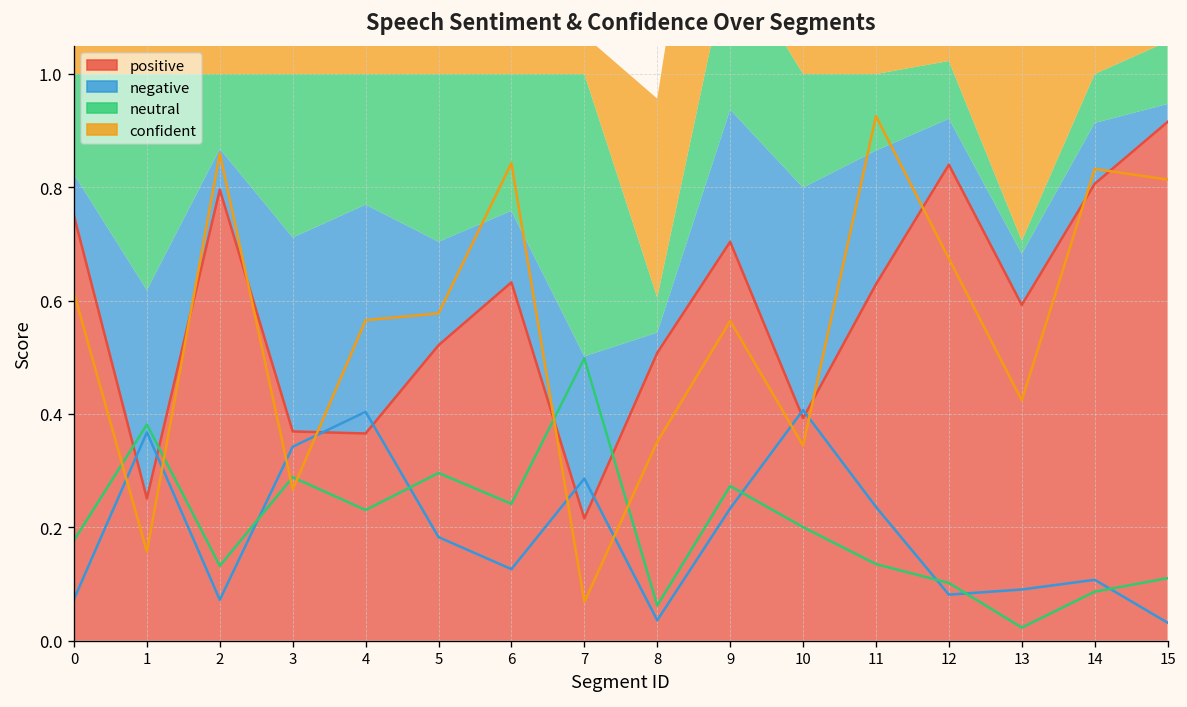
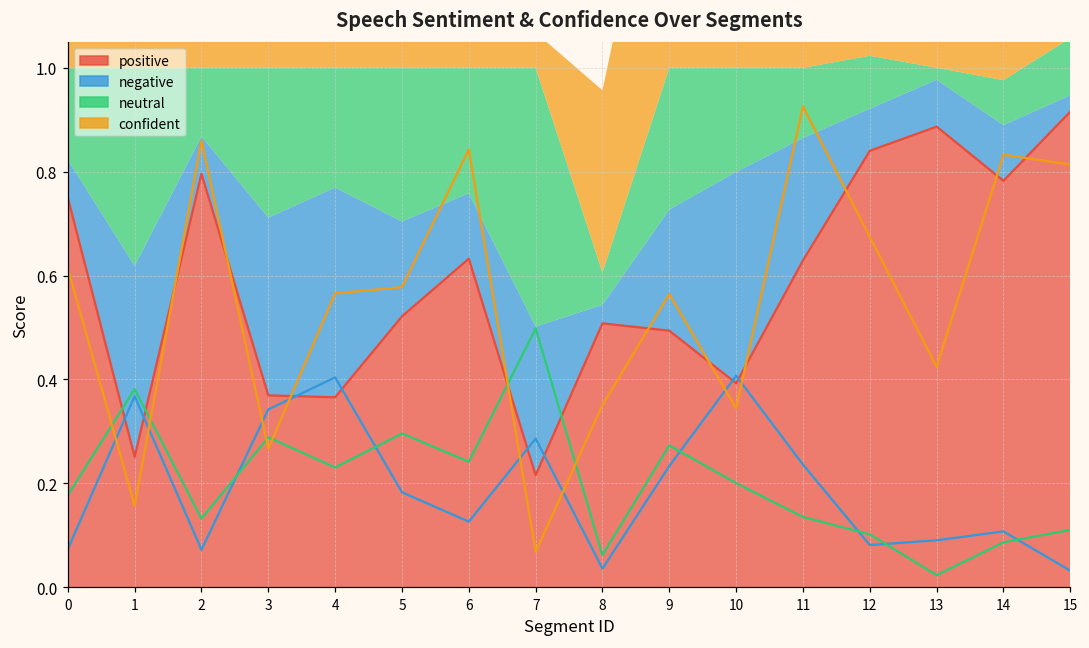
positive, 9: 0.70 -> 0.49
positive, 13: 0.59 -> 0.89
positive, 14: 0.81 -> 0.78
